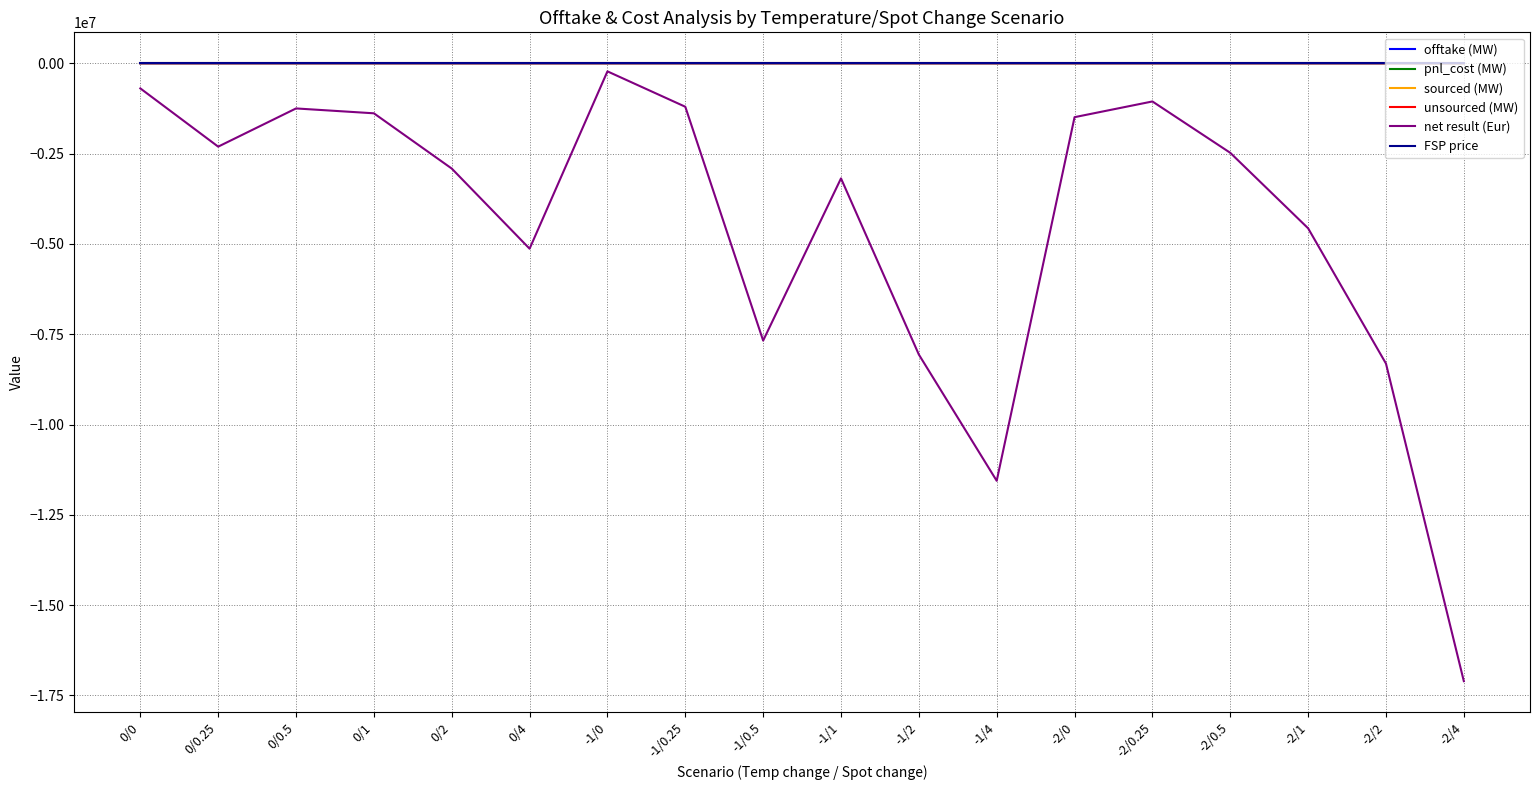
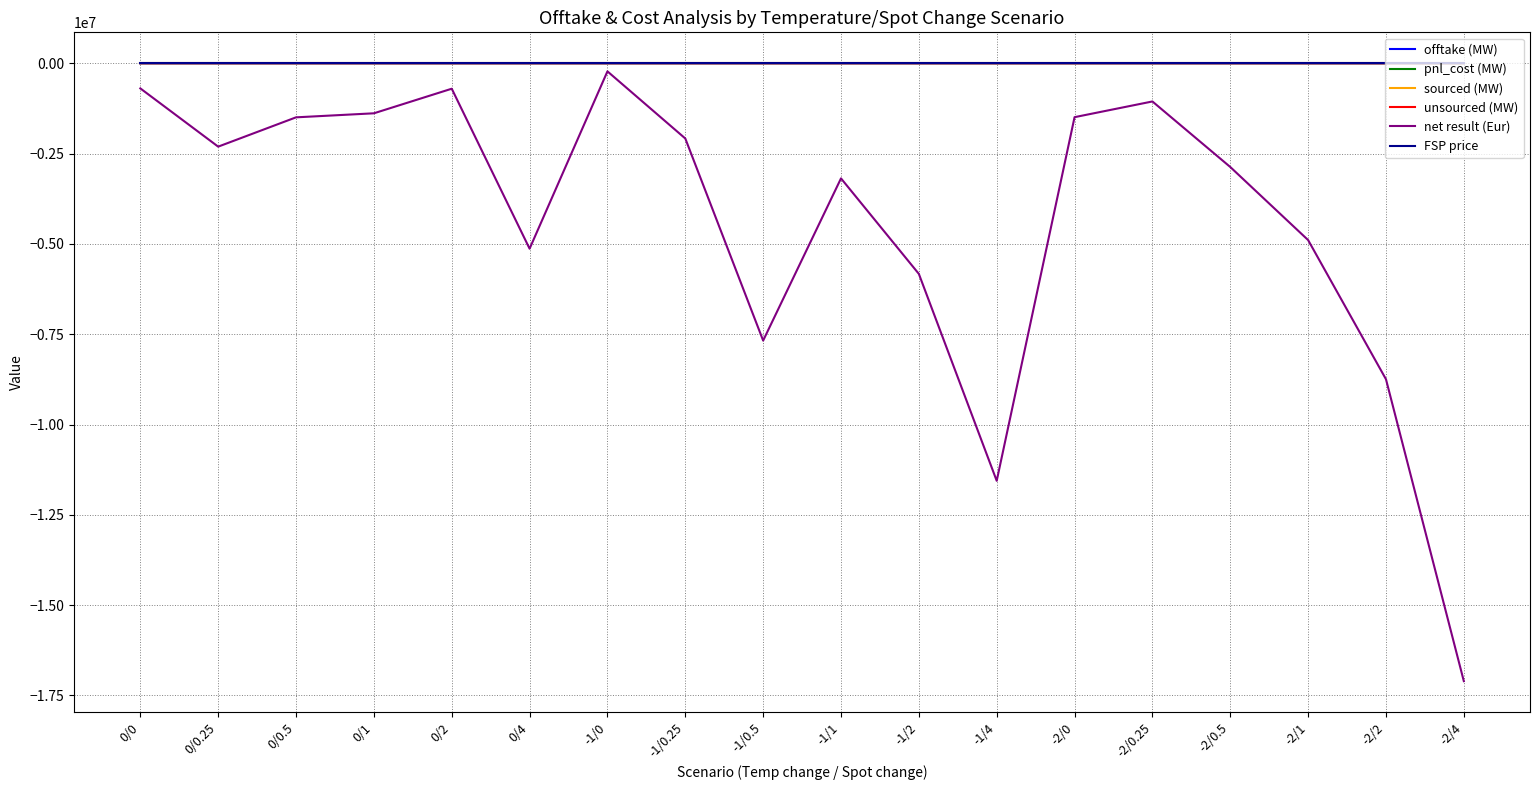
net result (Eur), 0/0.5: -1300000 -> -1500000
net result (Eur), 0/2: -2900000 -> -700000
net result (Eur), -1/0.25: -1200000 -> -2100000
net result (Eur), -1/2: -8100000 -> -5800000
net result (Eur), -2/0.5: -2500000 -> -2900000
net result (Eur), -2/1: -4600000 -> -4900000
net result (Eur), -2/2: -8300000 -> -8700000
